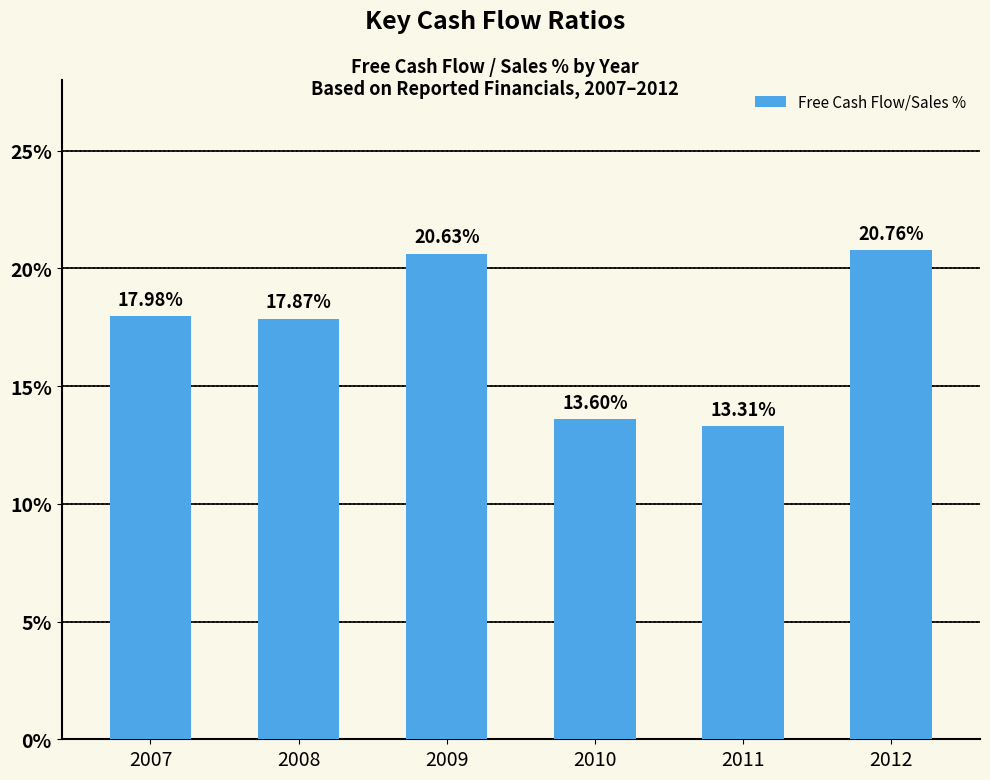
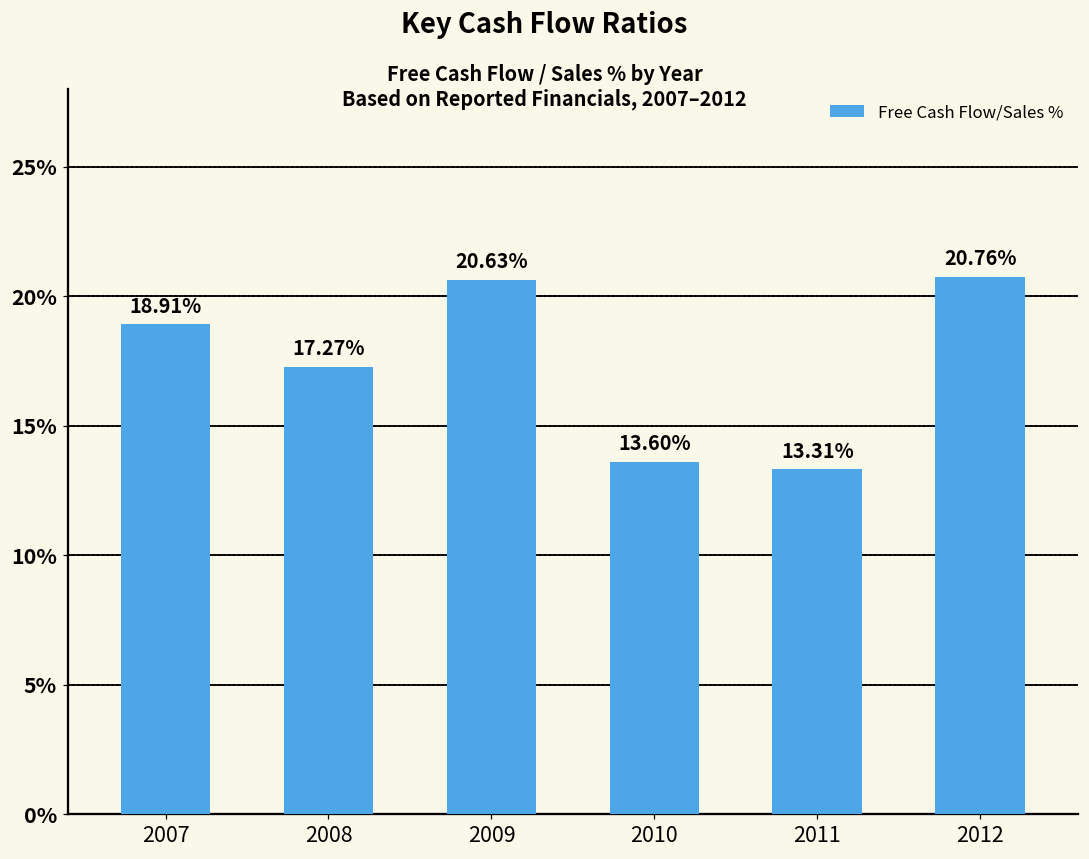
2007: 17.98% -> 18.91%
2008: 17.87% -> 17.27%
